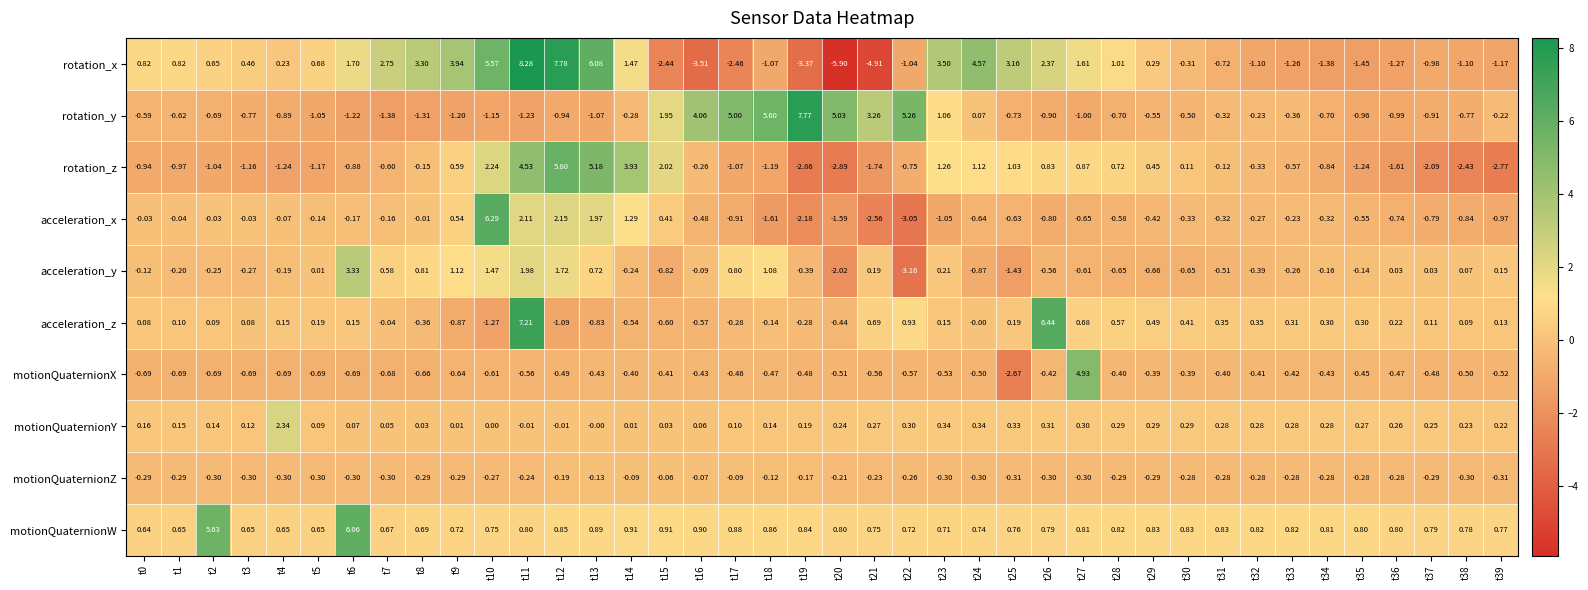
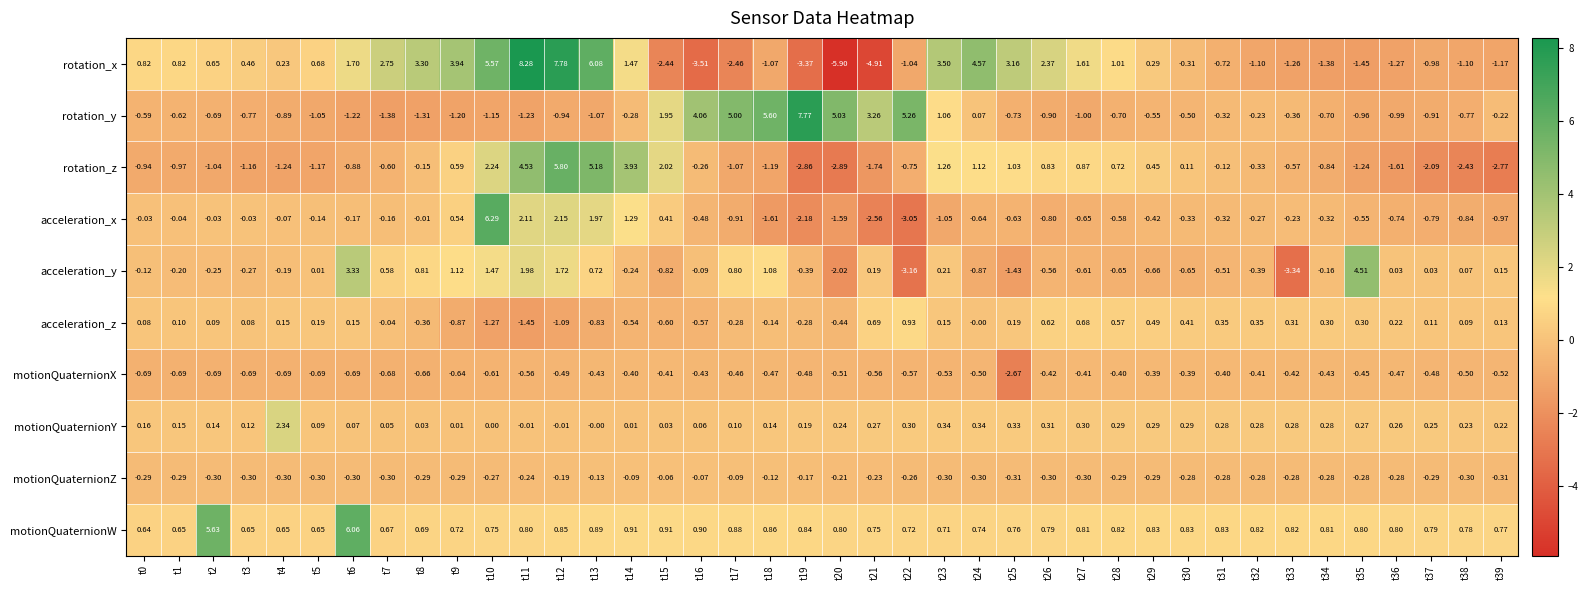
acceleration_y, t33: -0.26 -> -3.34
acceleration_y, t35: -0.14 -> 4.51
acceleration_z, t11: 7.21 -> -1.45
acceleration_z, t26: 6.44 -> 0.62
motionQuaternionX, t27: 4.93 -> -0.41
